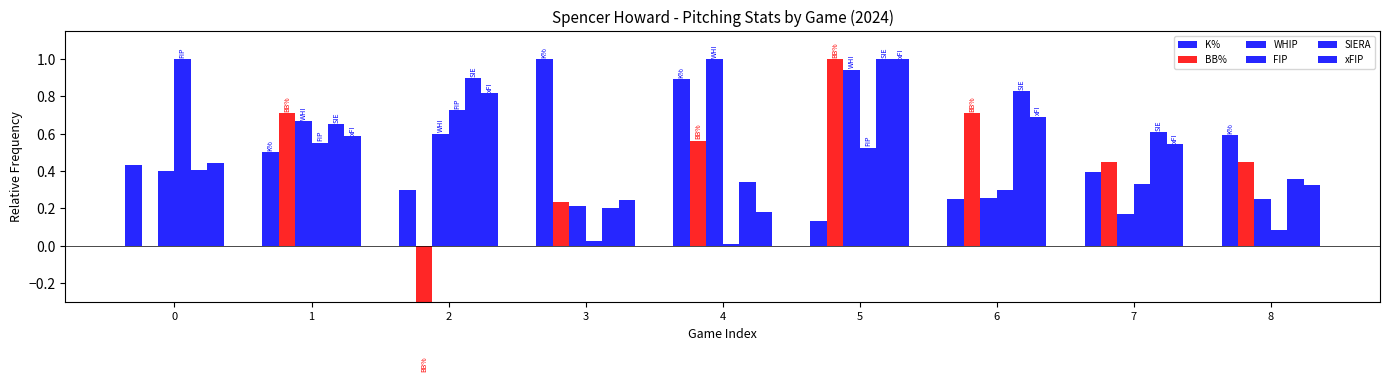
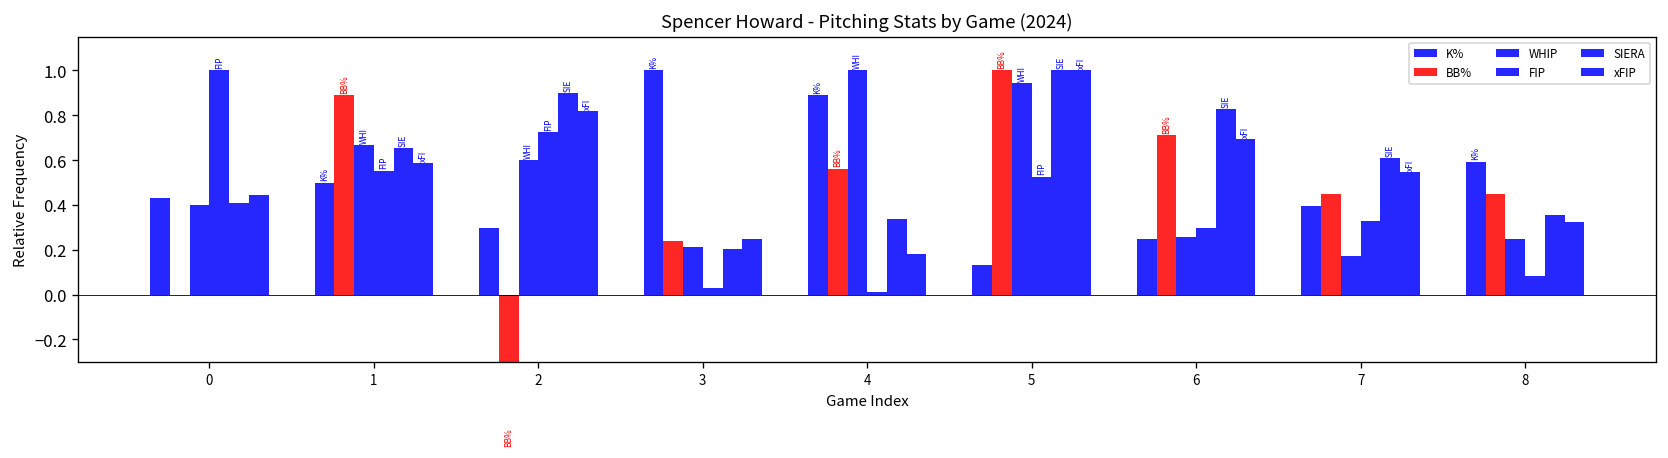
BB%, 1: 0.71 -> 0.89
